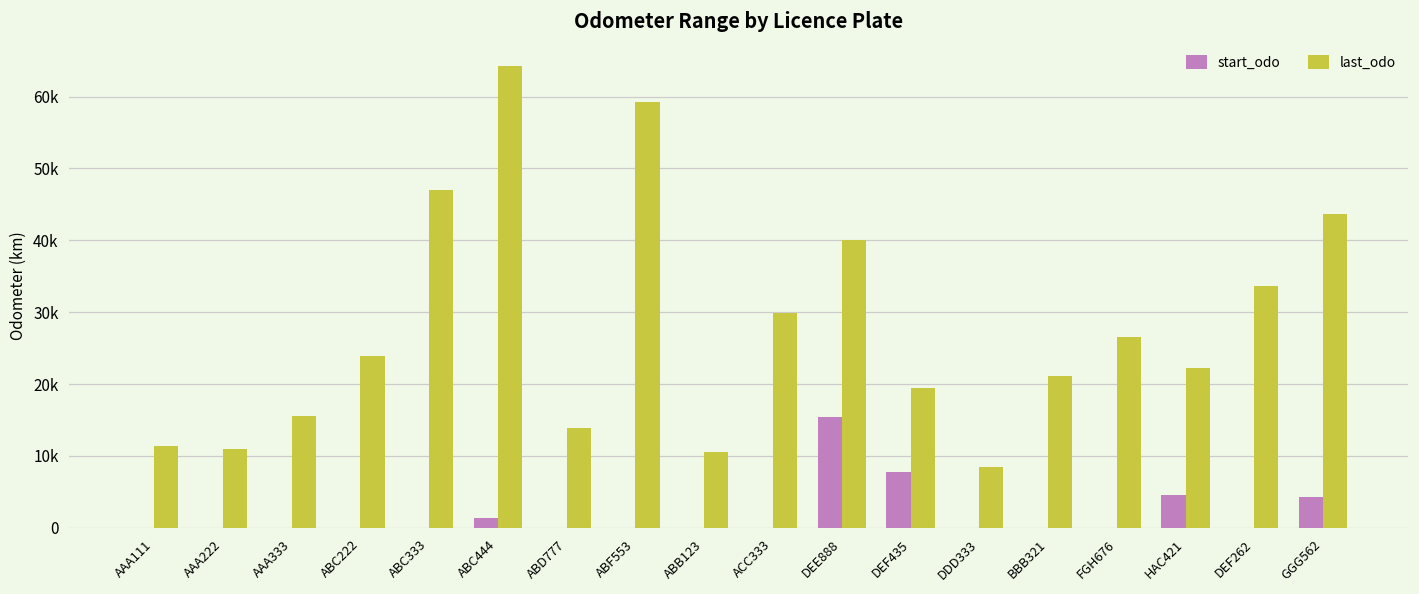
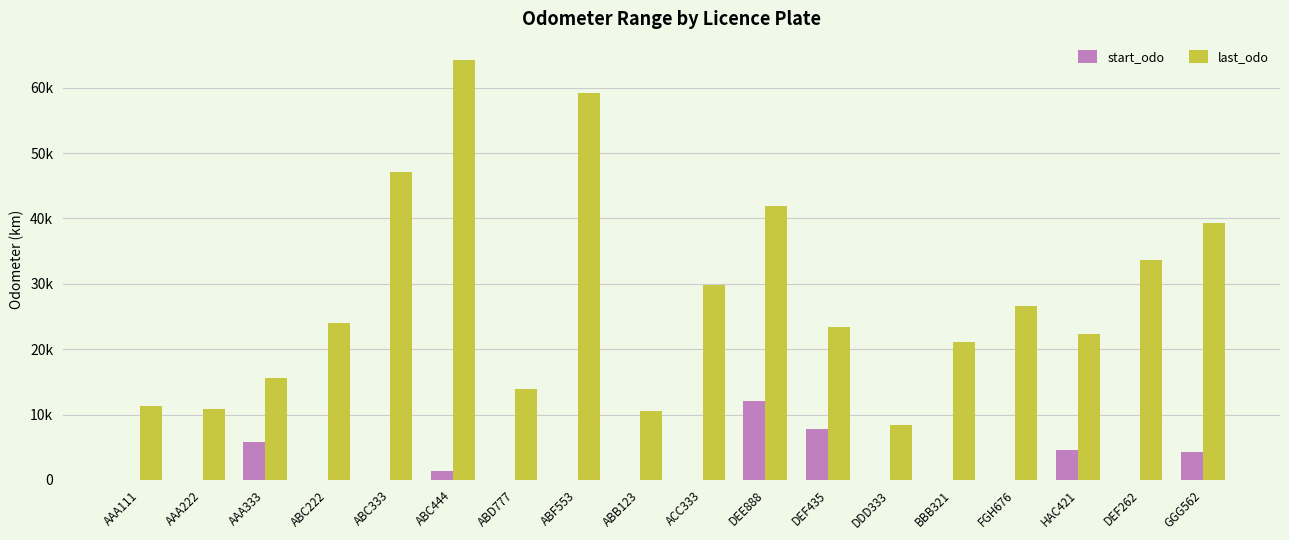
start_odo, AAA333: 0 -> 6000
start_odo, DEE888: 15000 -> 12000
last_odo, DEE888: 40000 -> 42000
last_odo, DEF435: 19000 -> 23000
last_odo, GGG562: 44000 -> 39000
